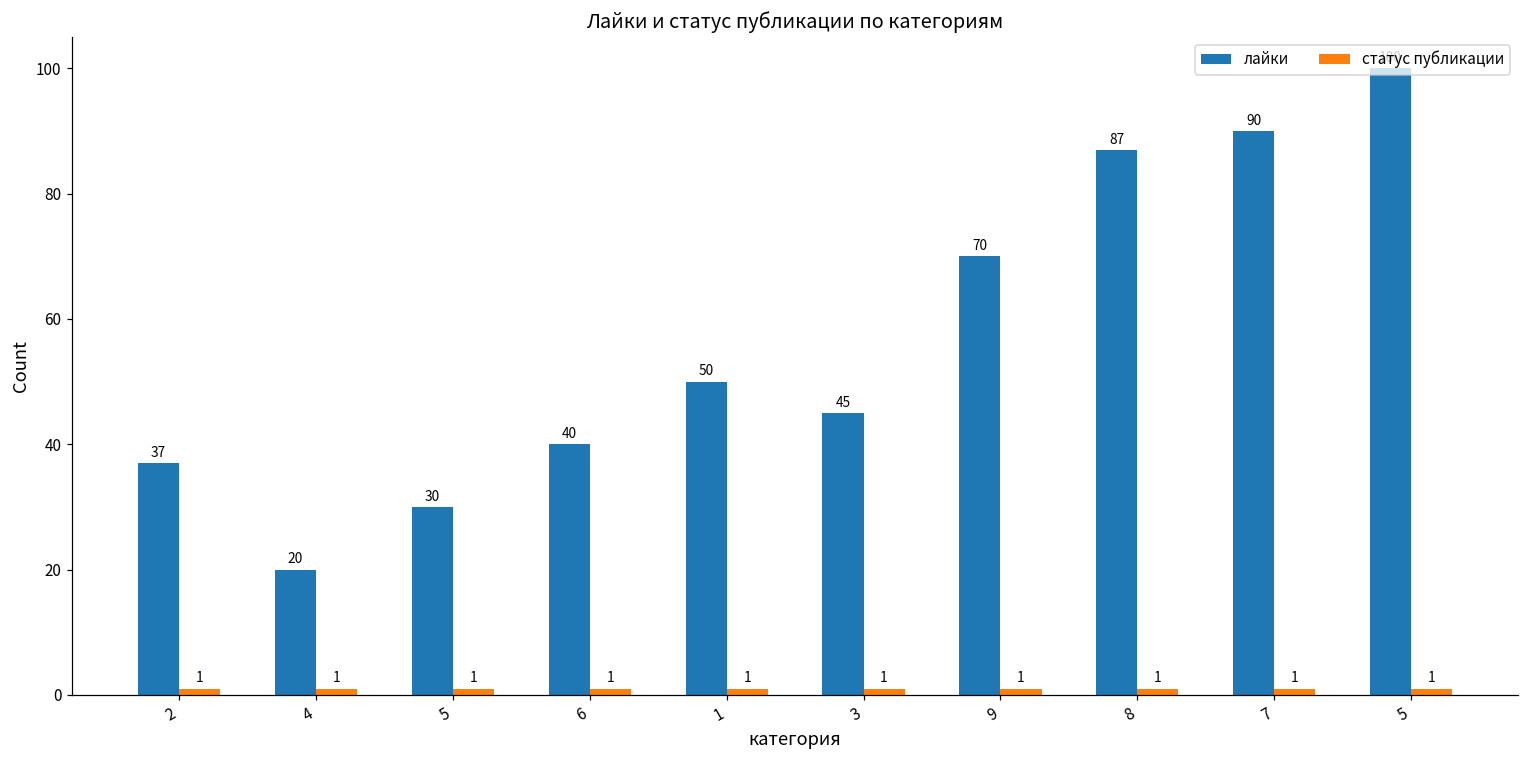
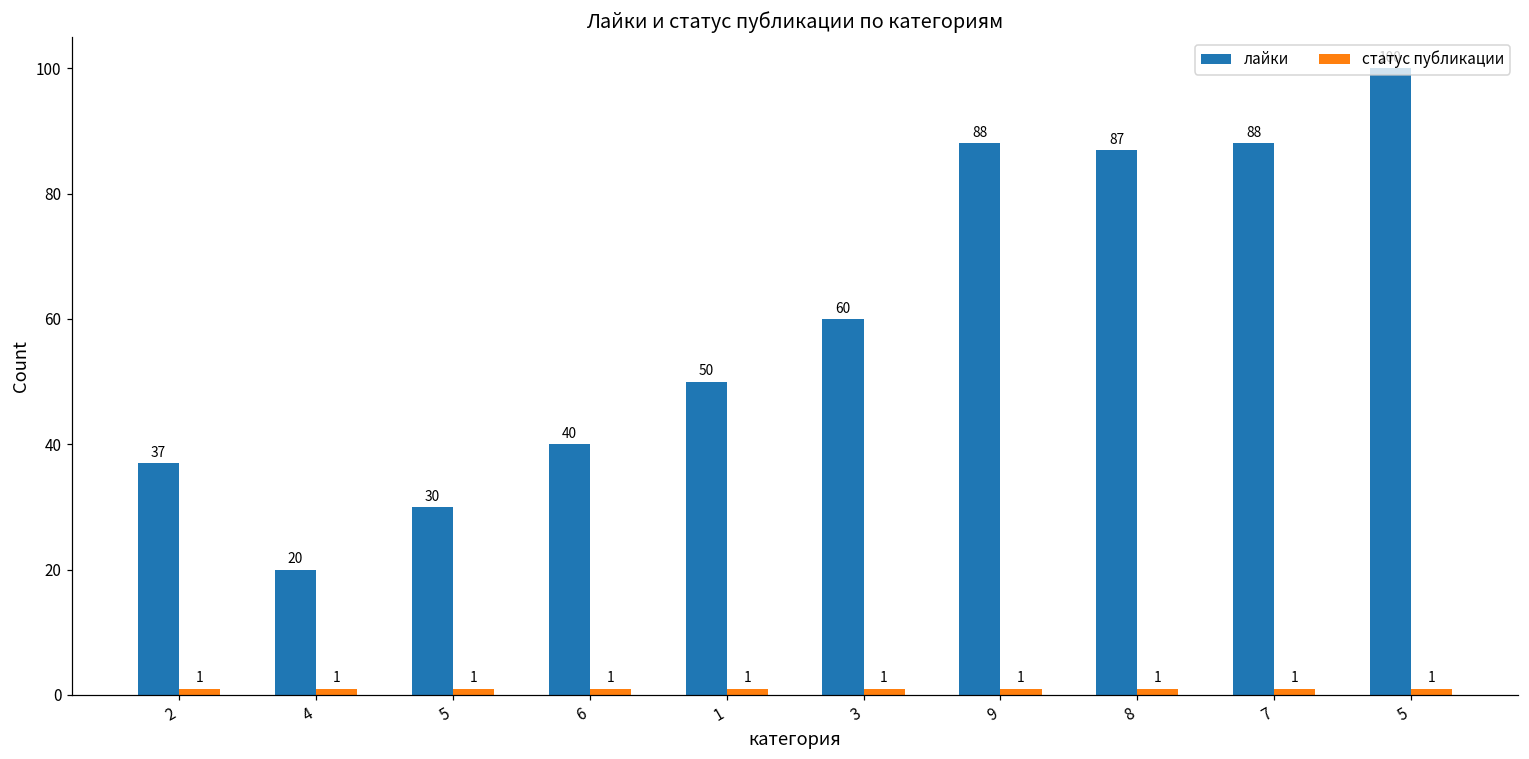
лайки, 3: 45 -> 60
лайки, 9: 70 -> 88
лайки, 7: 90 -> 88
